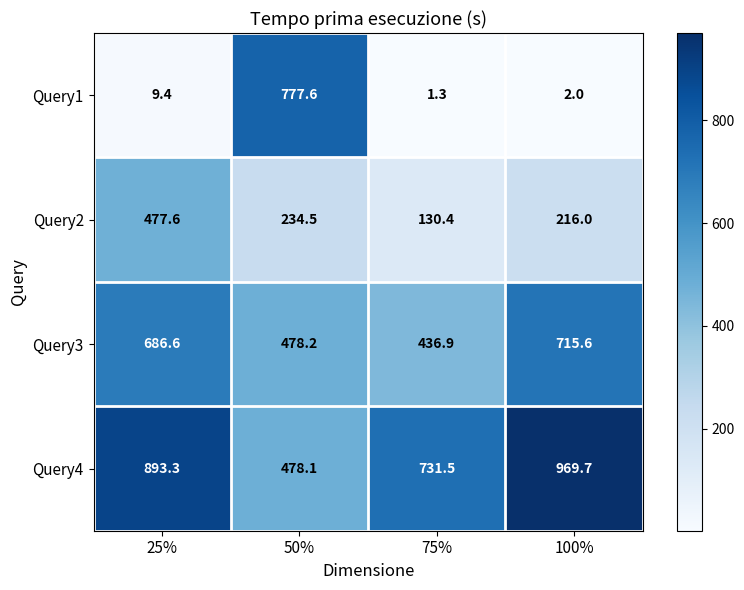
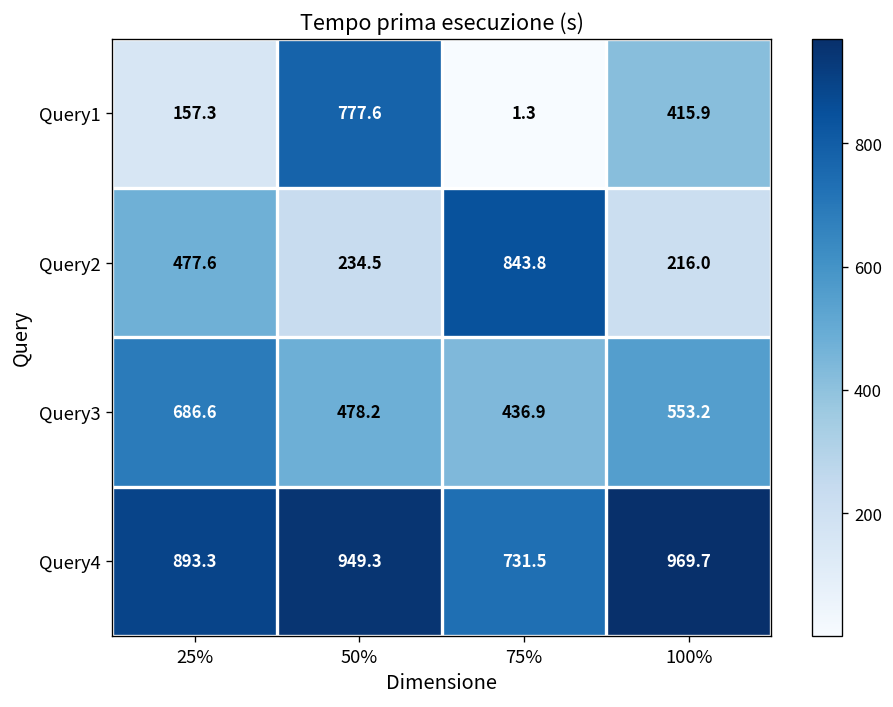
Query1, 25%: 9.4 -> 157.3
Query1, 100%: 2.0 -> 415.9
Query2, 75%: 130.4 -> 843.8
Query3, 100%: 715.6 -> 553.2
Query4, 50%: 478.1 -> 949.3
